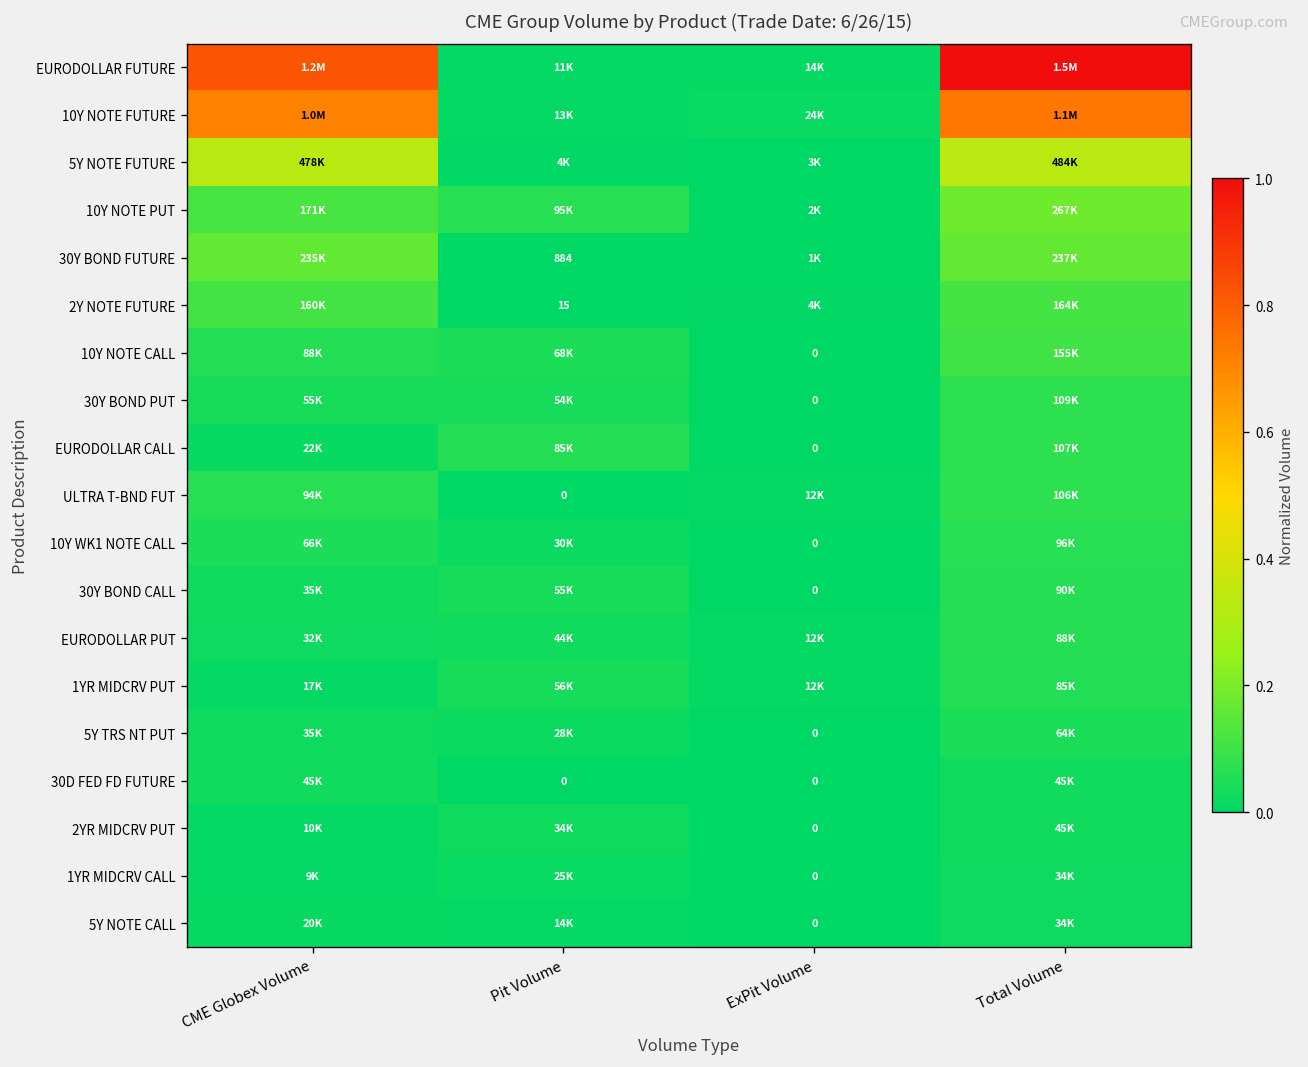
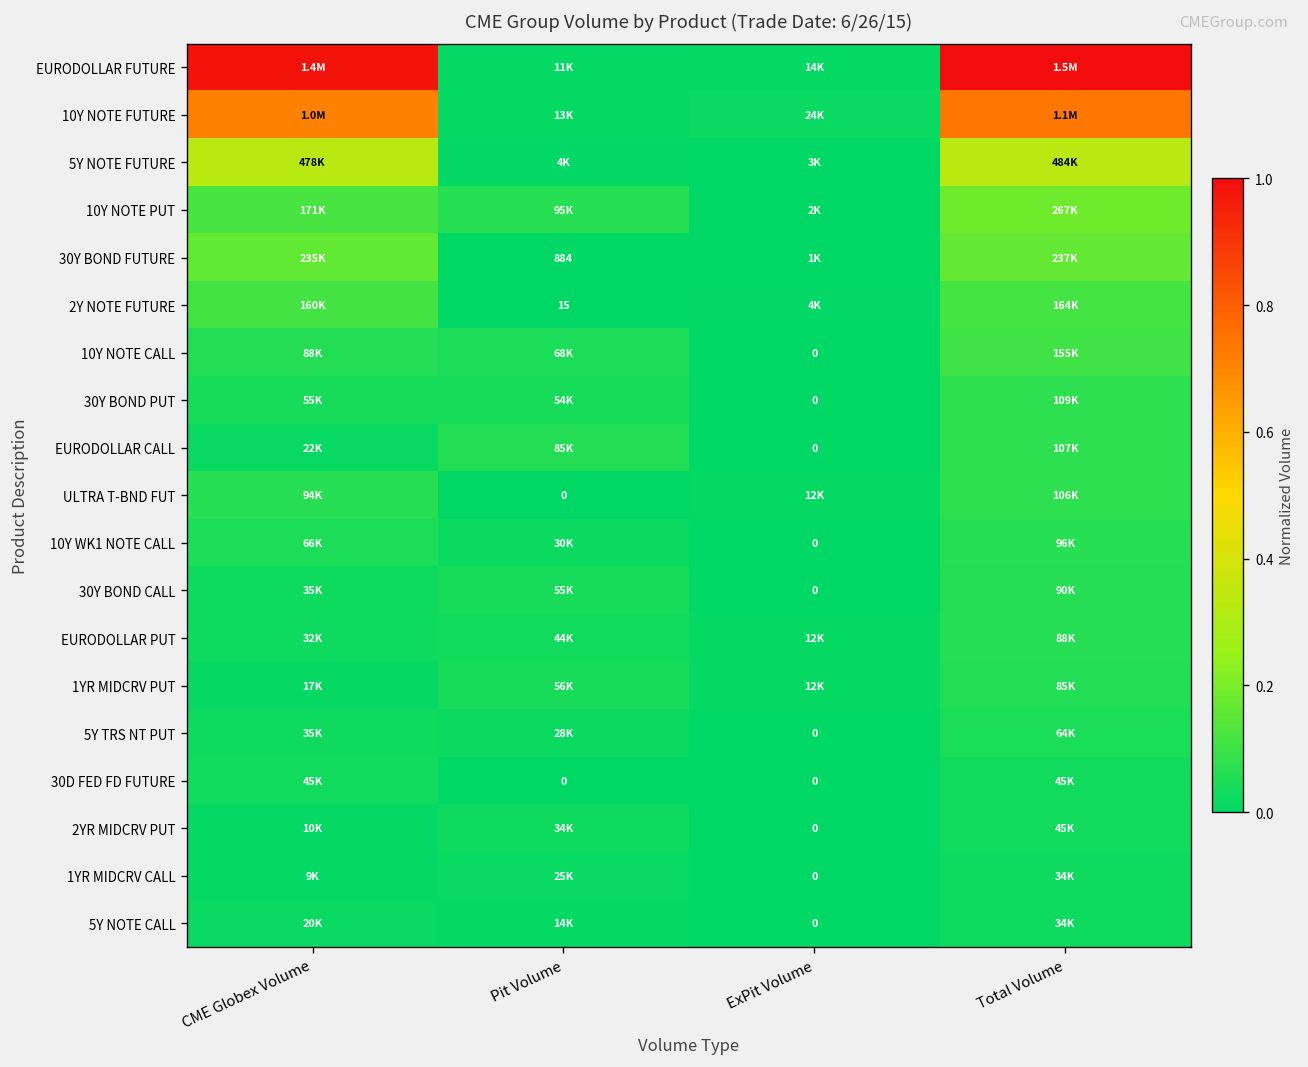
EURODOLLAR FUTURE, CME Globex Volume: 1.2M -> 1.4M
